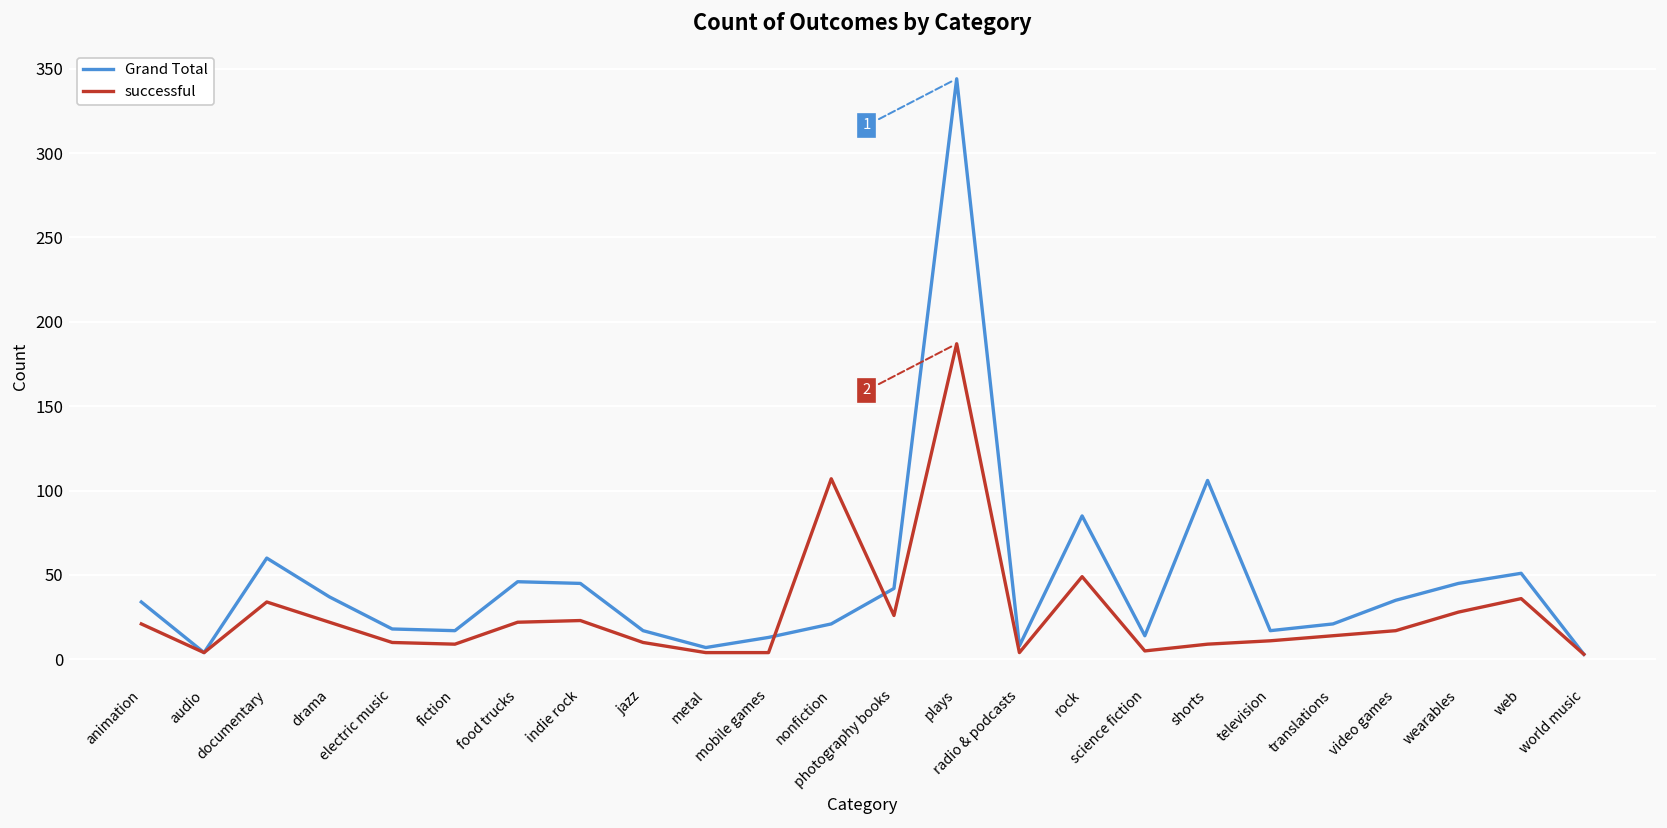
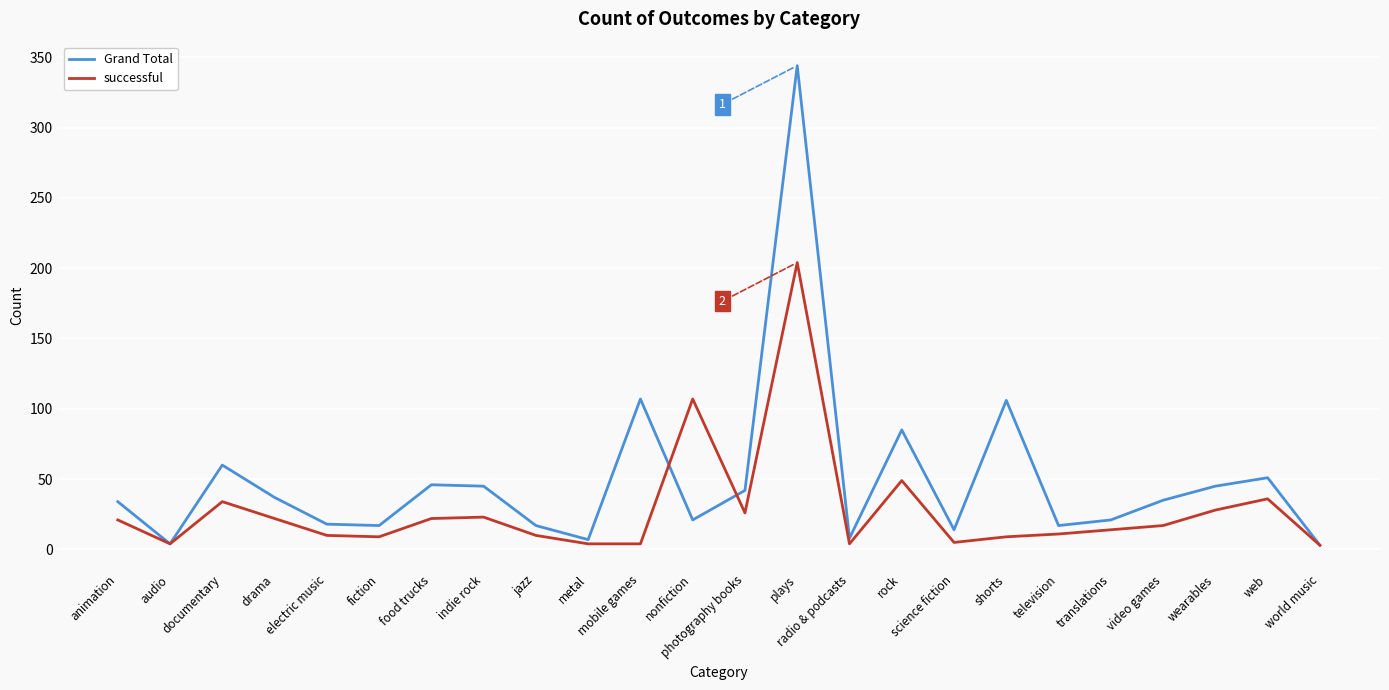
Grand Total, mobile games: 13 -> 107
successful, plays: 187 -> 204
